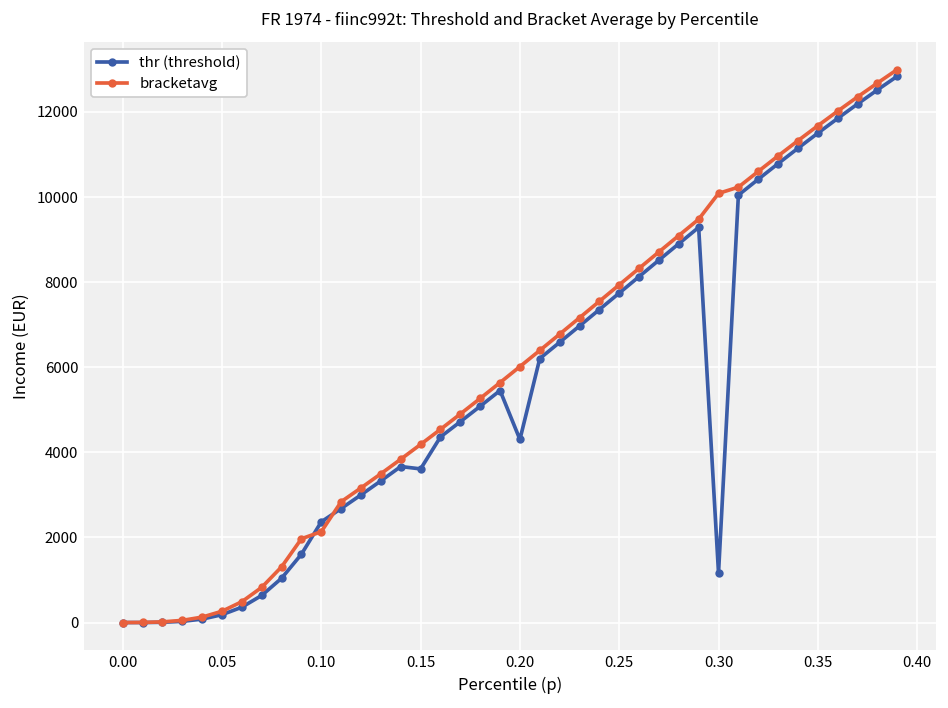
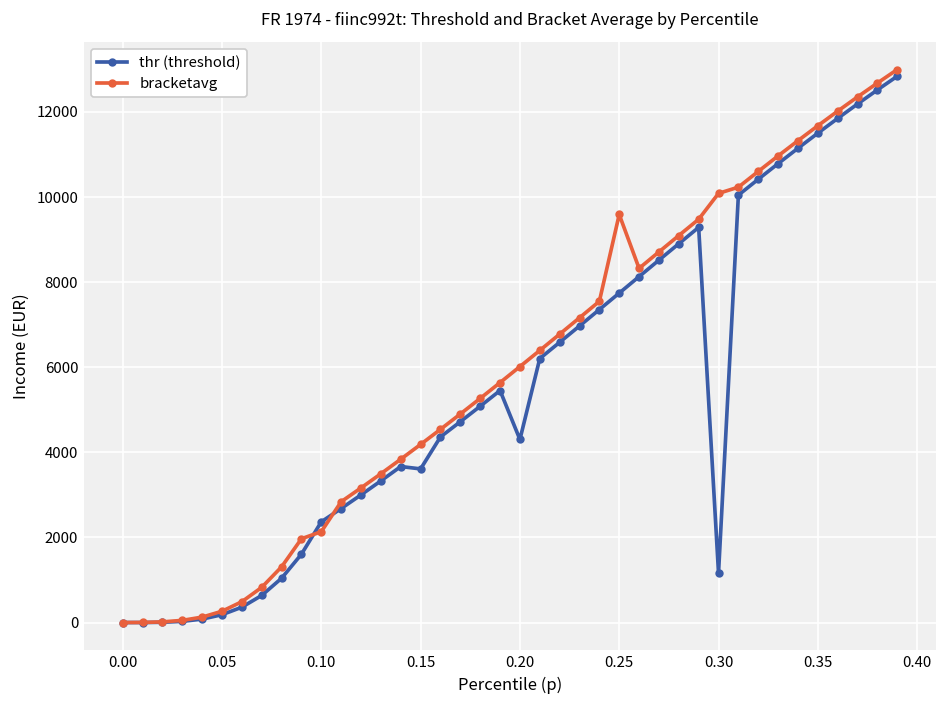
bracketavg, 0.25: 7900 -> 9600
